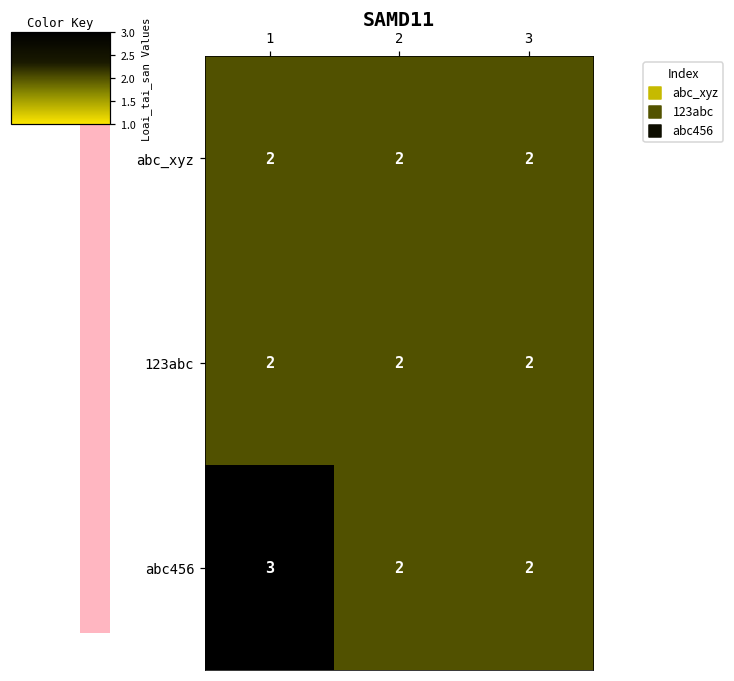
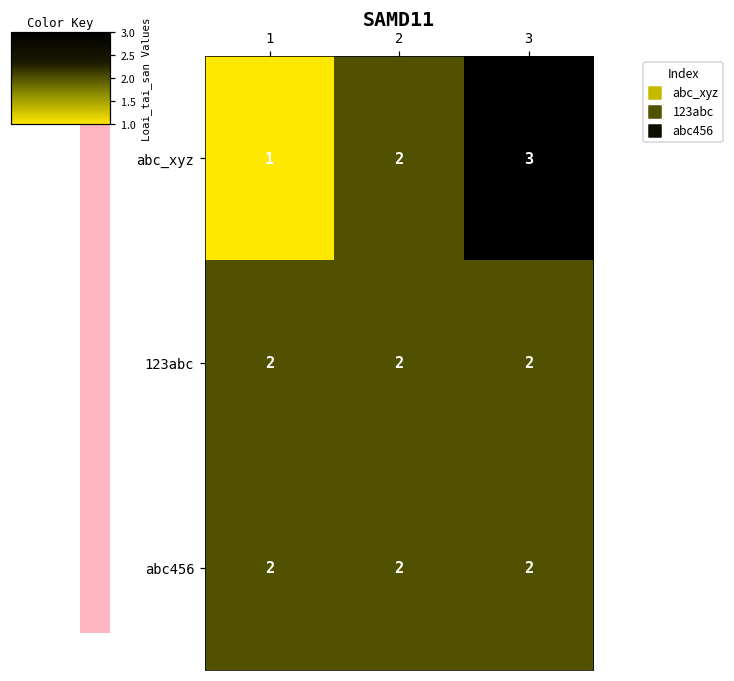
SAMD11, abc_xyz, 1: 2 -> 1
SAMD11, abc_xyz, 3: 2 -> 3
SAMD11, abc456, 1: 3 -> 2
